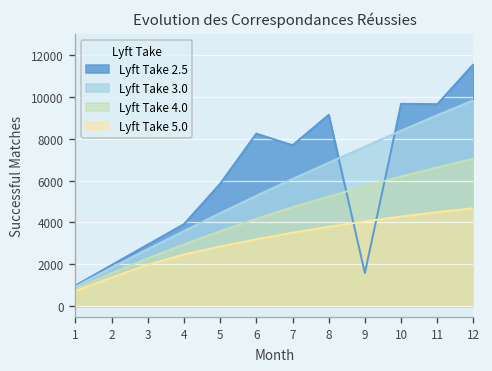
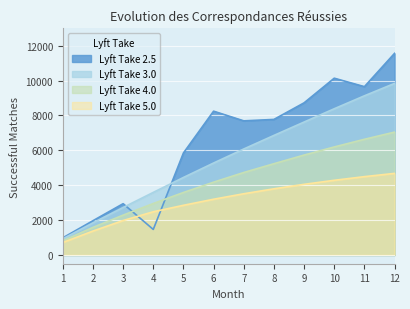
Lyft Take 2.5, 4: 3900 -> 1500
Lyft Take 2.5, 8: 9100 -> 7800
Lyft Take 2.5, 9: 1600 -> 8700
Lyft Take 2.5, 10: 9700 -> 10100
